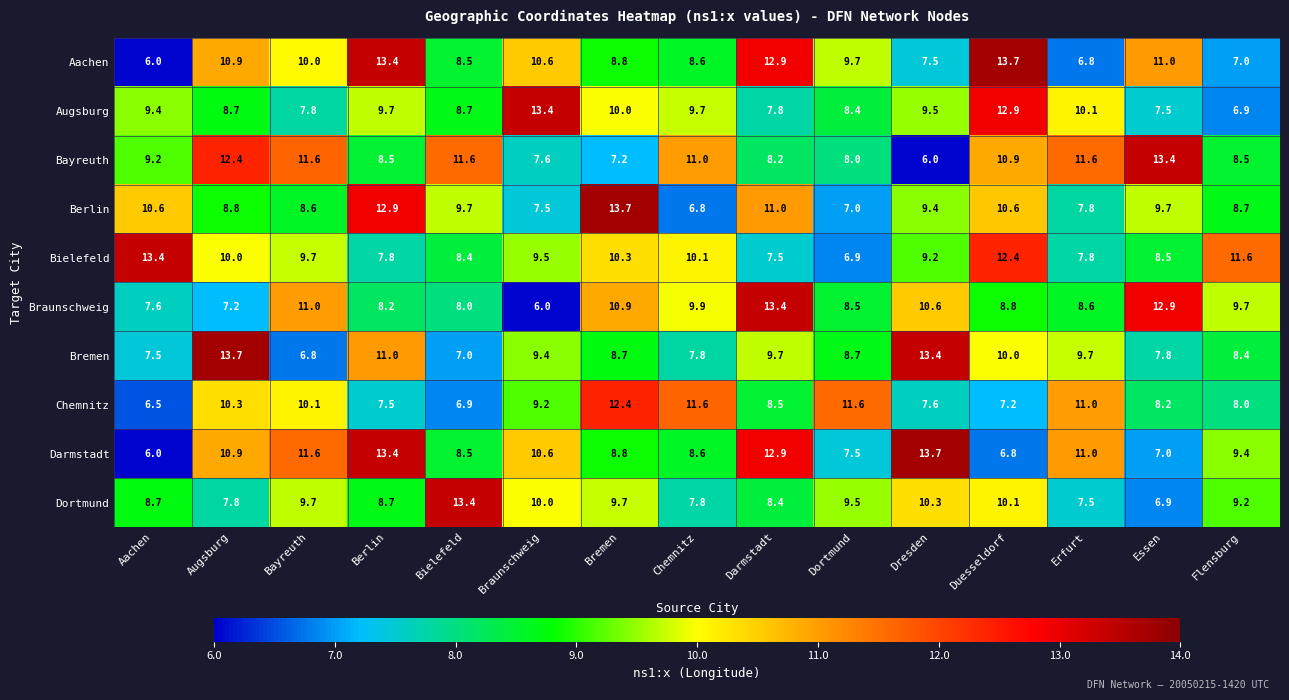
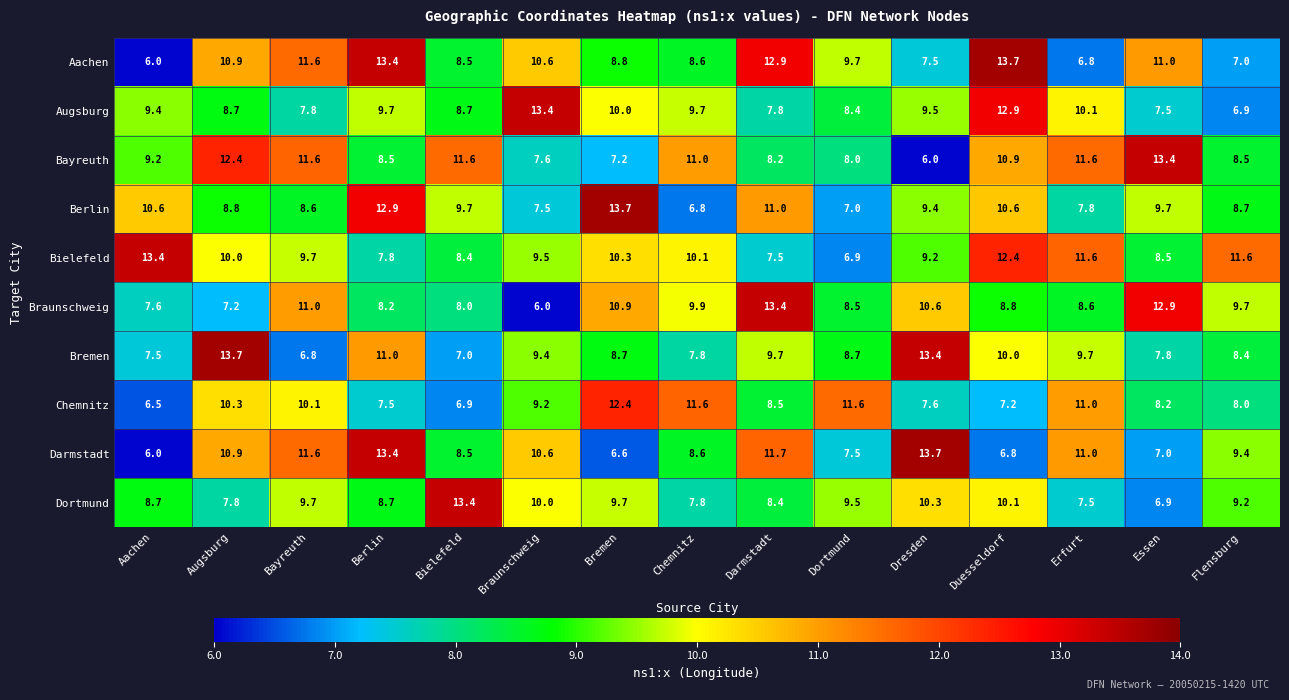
Aachen, Bayreuth: 10.0 -> 11.6
Bielefeld, Erfurt: 7.8 -> 11.6
Darmstadt, Bremen: 8.8 -> 6.6
Darmstadt, Darmstadt: 12.9 -> 11.7
